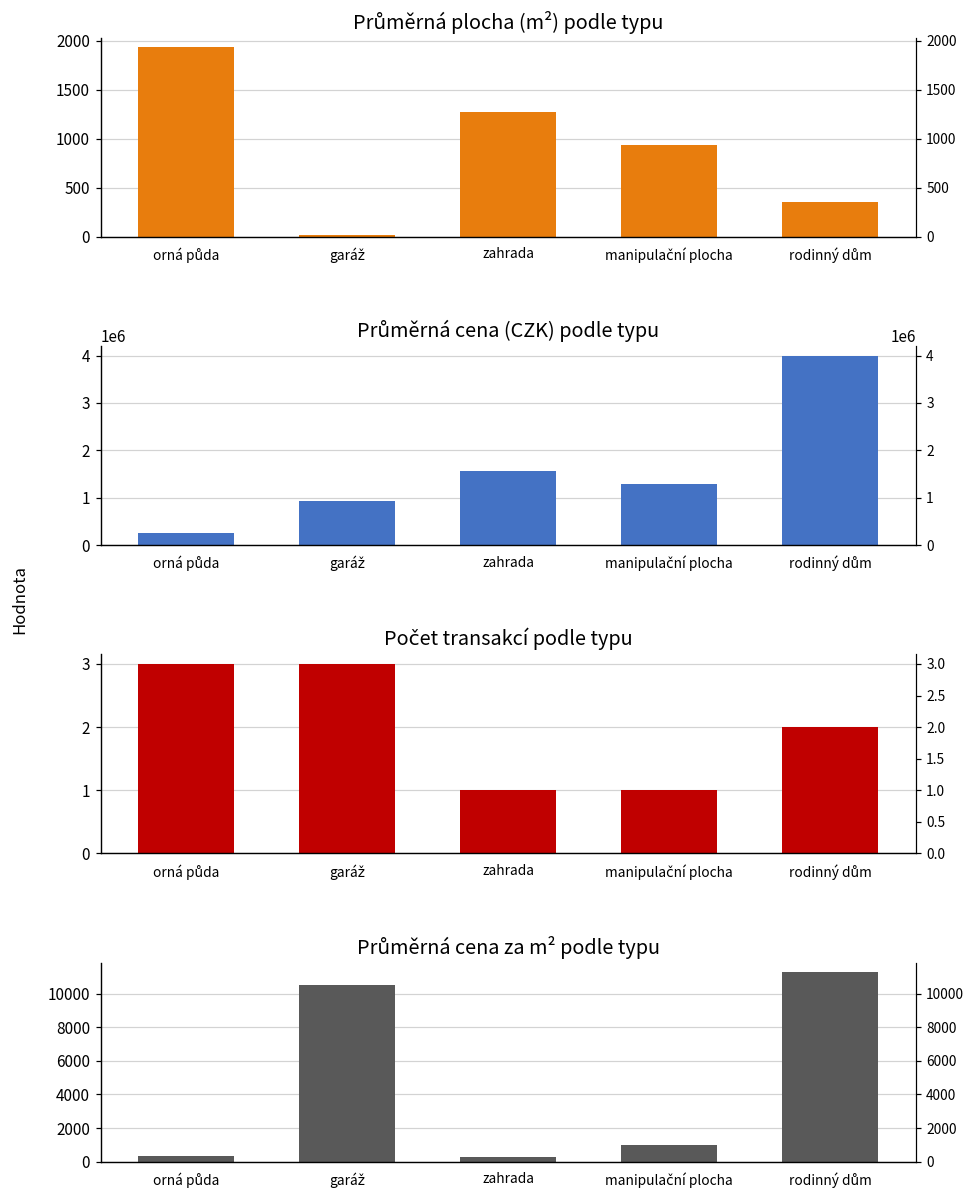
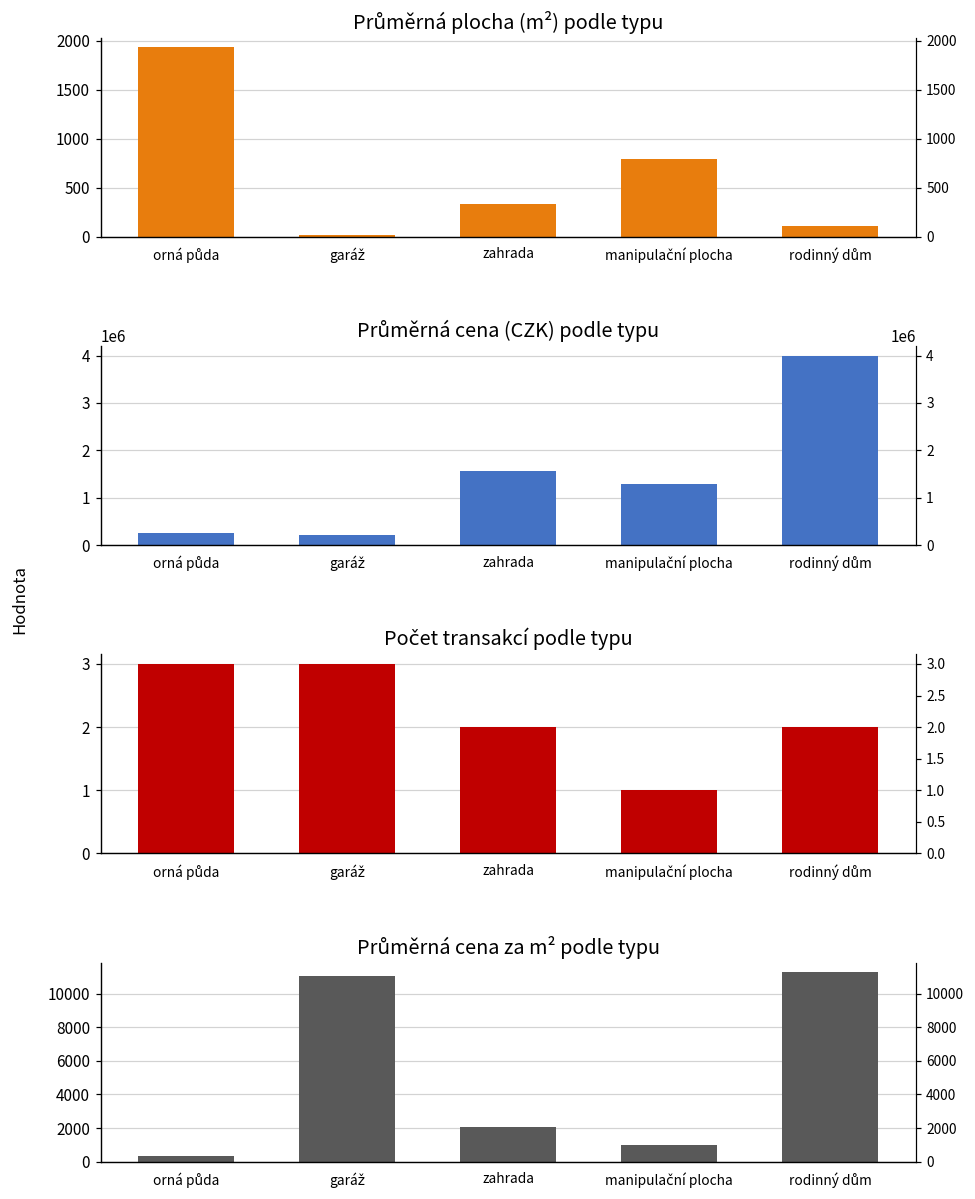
Průměrná plocha (m²) podle typu, zahrada: 1300 -> 300
Průměrná plocha (m²) podle typu, manipulační plocha: 900 -> 800
Průměrná plocha (m²) podle typu, rodinný dům: 400 -> 100
Průměrná cena (CZK) podle typu, garáž: 900000 -> 200000
Počet transakcí podle typu, zahrada: 1 -> 2
Průměrná cena za m² podle typu, garáž: 10500 -> 11100
Průměrná cena za m² podle typu, zahrada: 300 -> 2100
